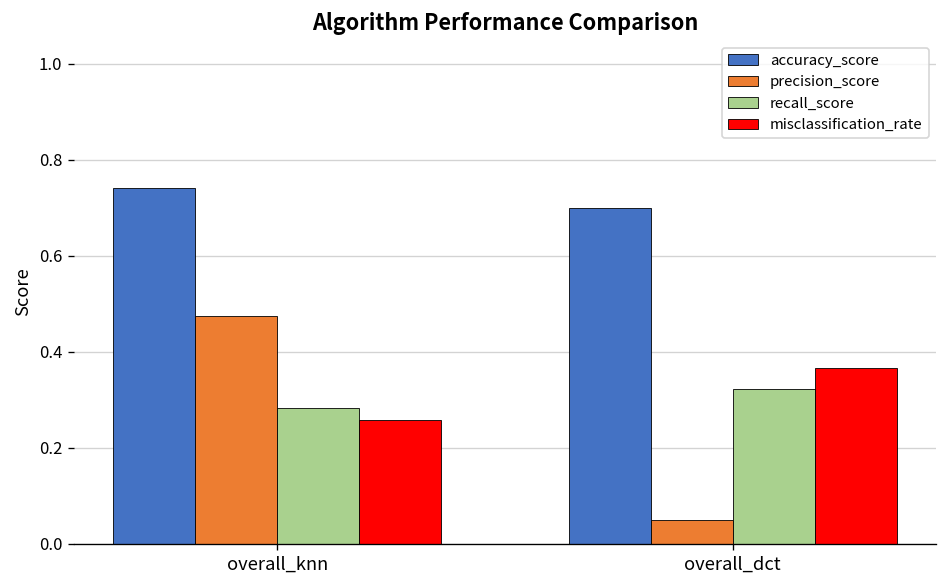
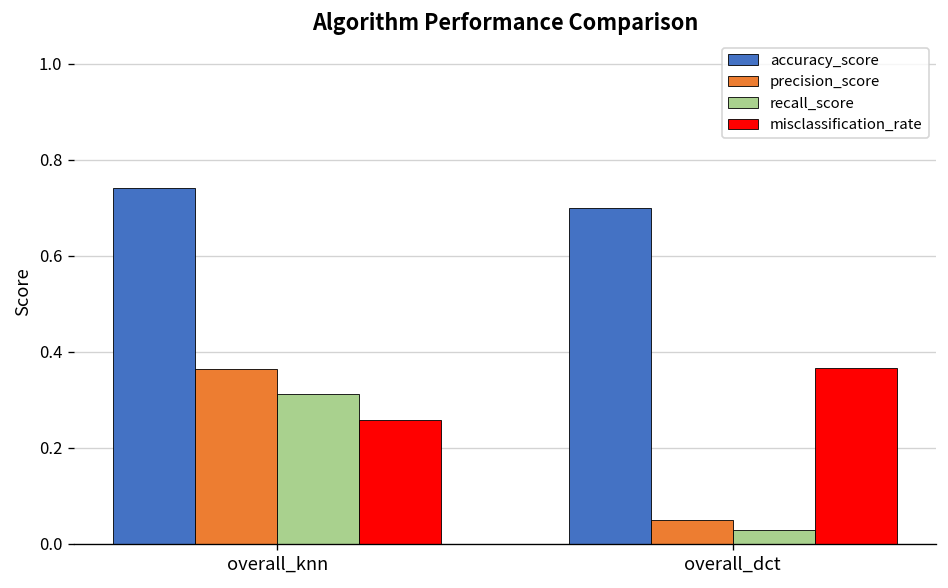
precision_score, overall_knn: 0.47 -> 0.36
recall_score, overall_knn: 0.28 -> 0.31
recall_score, overall_dct: 0.32 -> 0.03
